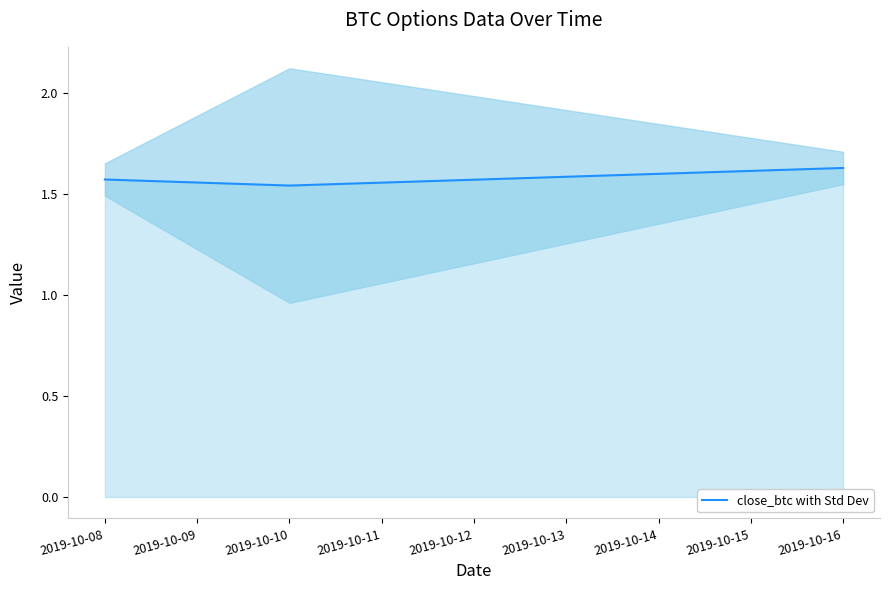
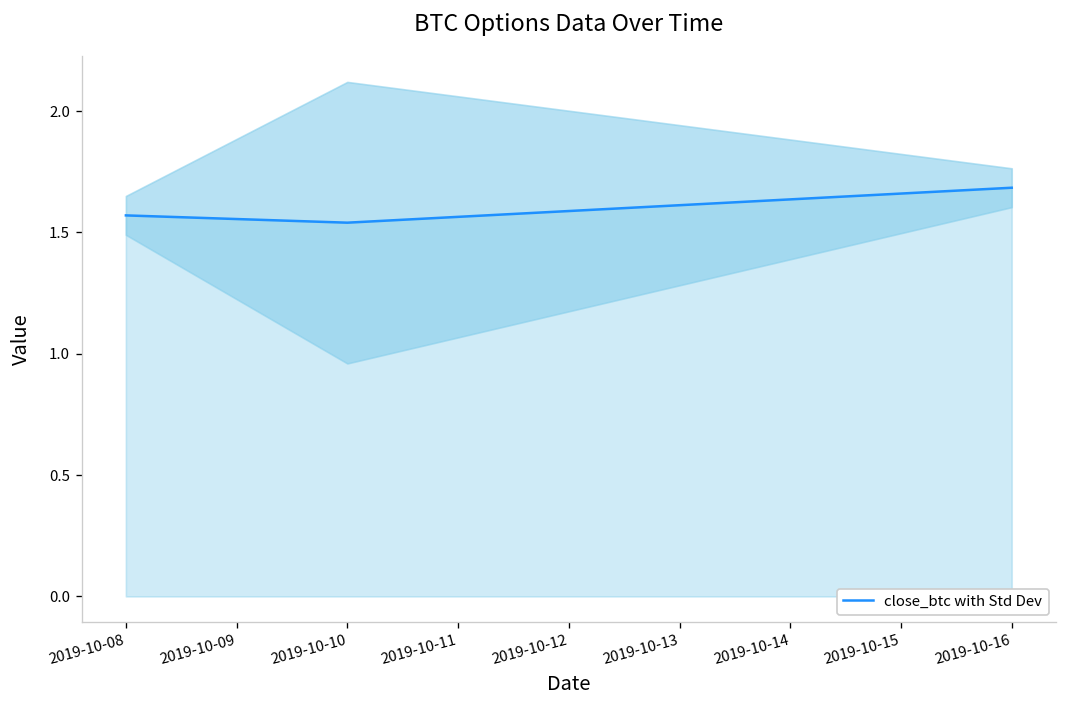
close_btc with Std Dev, 2019-10-16: 1.63 -> 1.68
